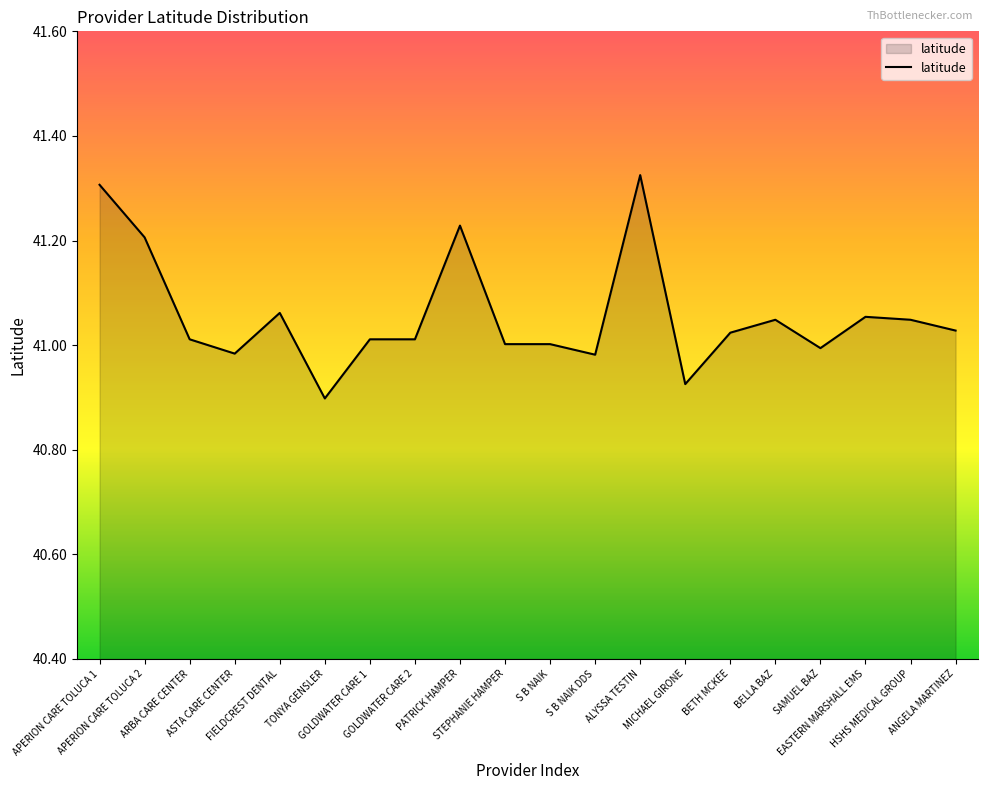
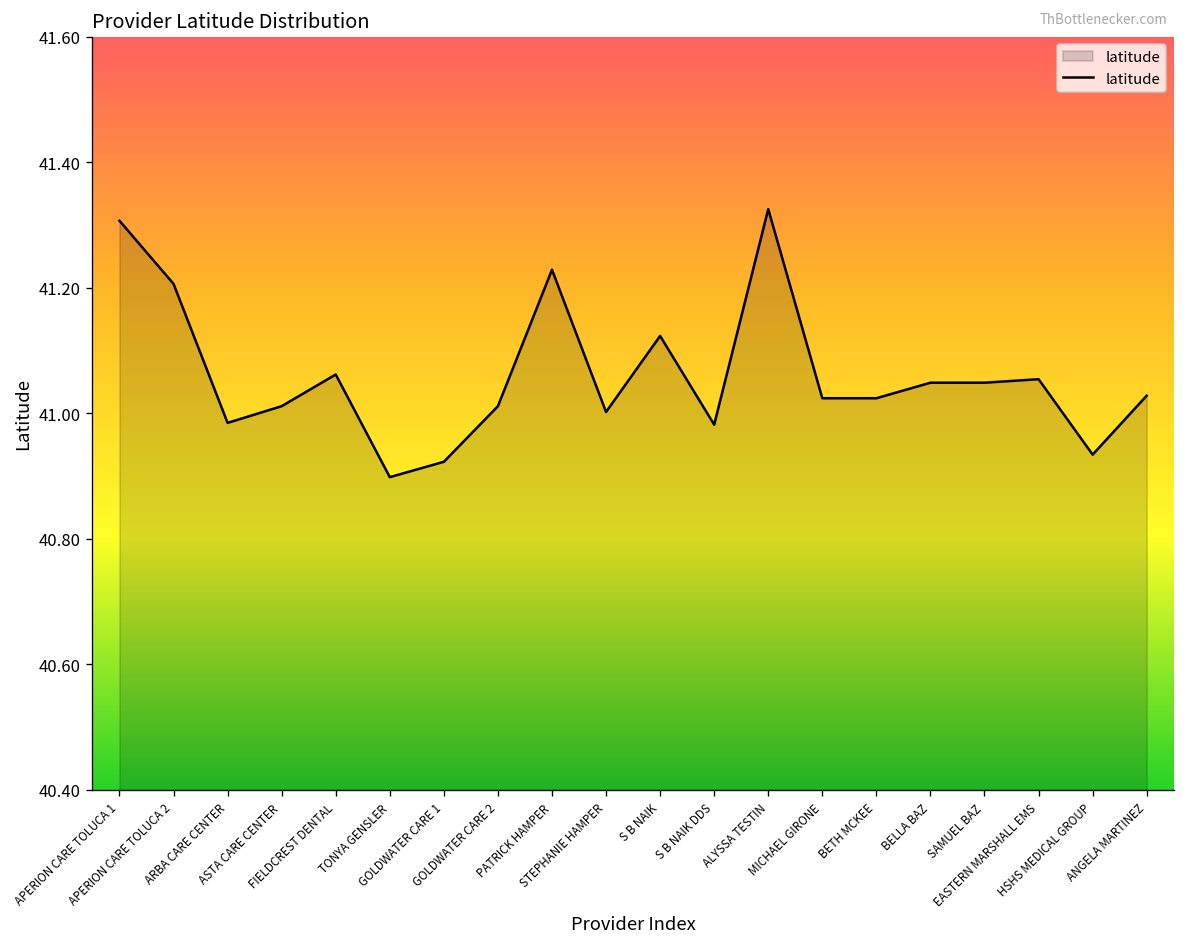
ARBA CARE CENTER: 41.01 -> 40.98
ASTA CARE CENTER: 40.98 -> 41.01
GOLDWATER CARE 1: 41.01 -> 40.92
S B NAIK: 41.00 -> 41.12
MICHAEL GIRONE: 40.93 -> 41.02
SAMUEL BAZ: 40.99 -> 41.05
HSHS MEDICAL GROUP: 41.05 -> 40.93
